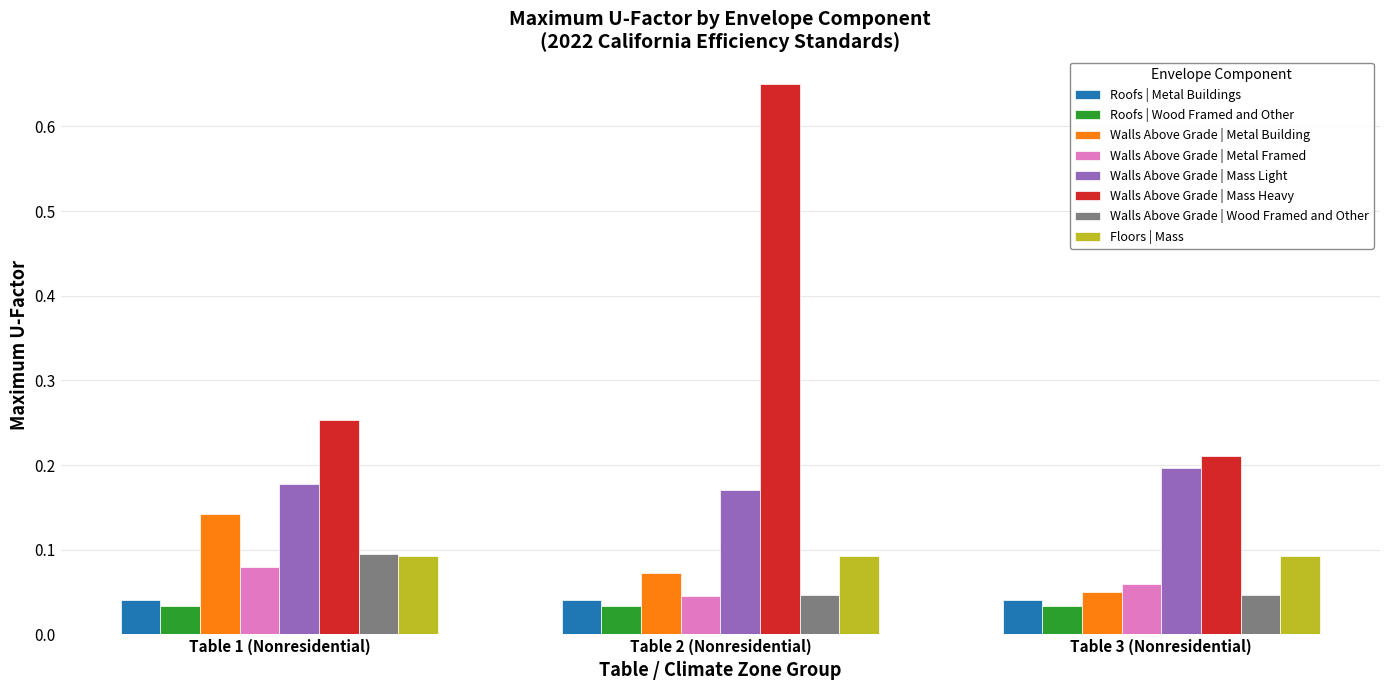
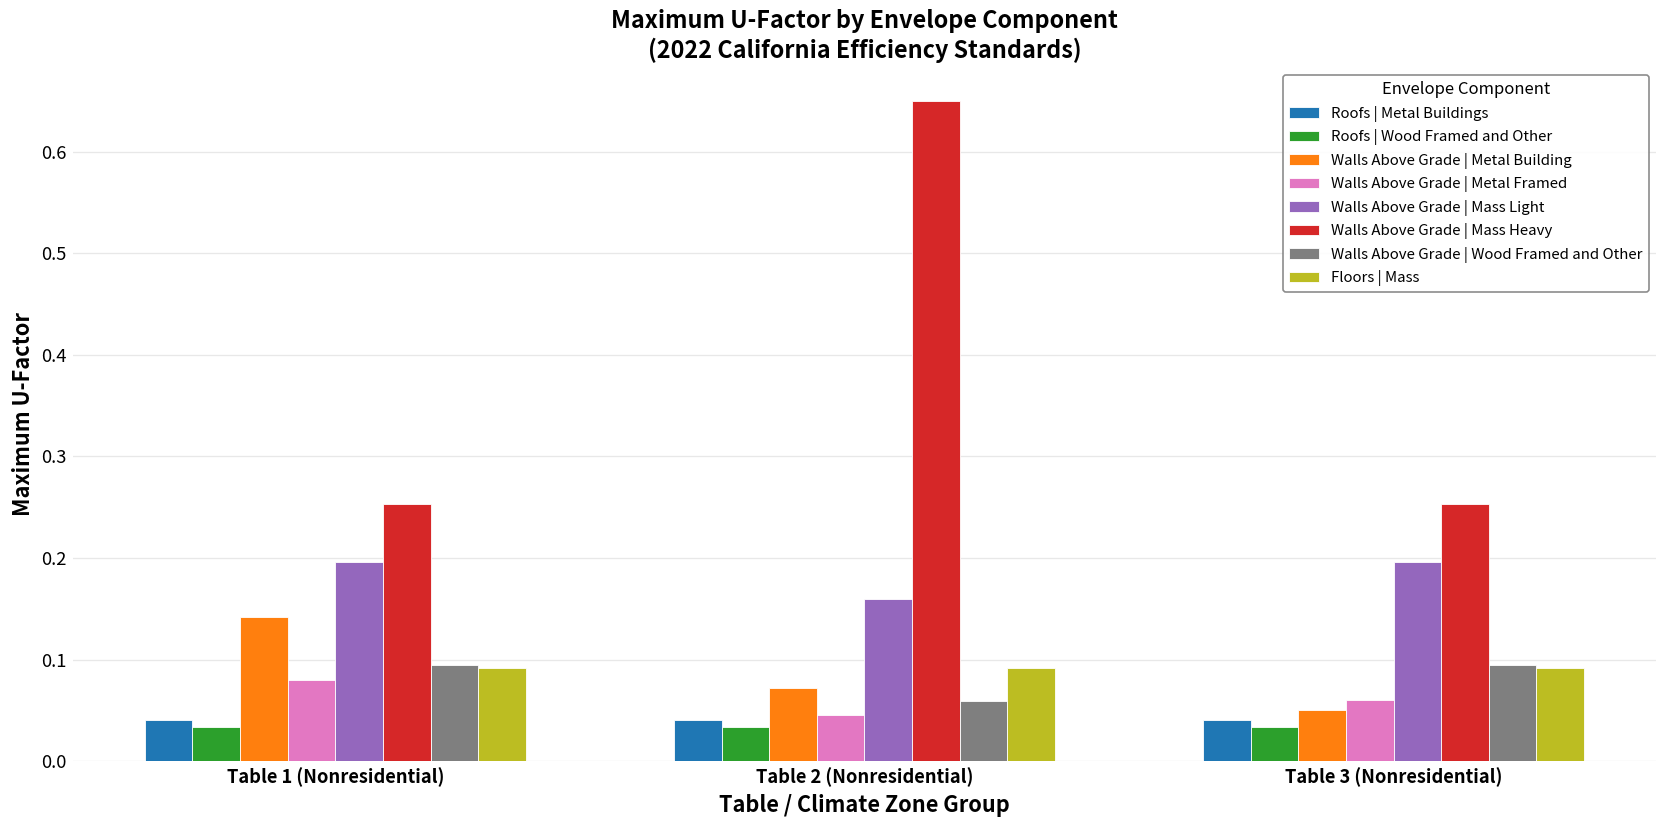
Walls Above Grade | Mass Light, Table 1 (Nonresidential): 0.18 -> 0.20
Walls Above Grade | Mass Light, Table 2 (Nonresidential): 0.17 -> 0.16
Walls Above Grade | Wood Framed and Other, Table 2 (Nonresidential): 0.05 -> 0.06
Walls Above Grade | Mass Heavy, Table 3 (Nonresidential): 0.21 -> 0.25
Walls Above Grade | Wood Framed and Other, Table 3 (Nonresidential): 0.05 -> 0.10
